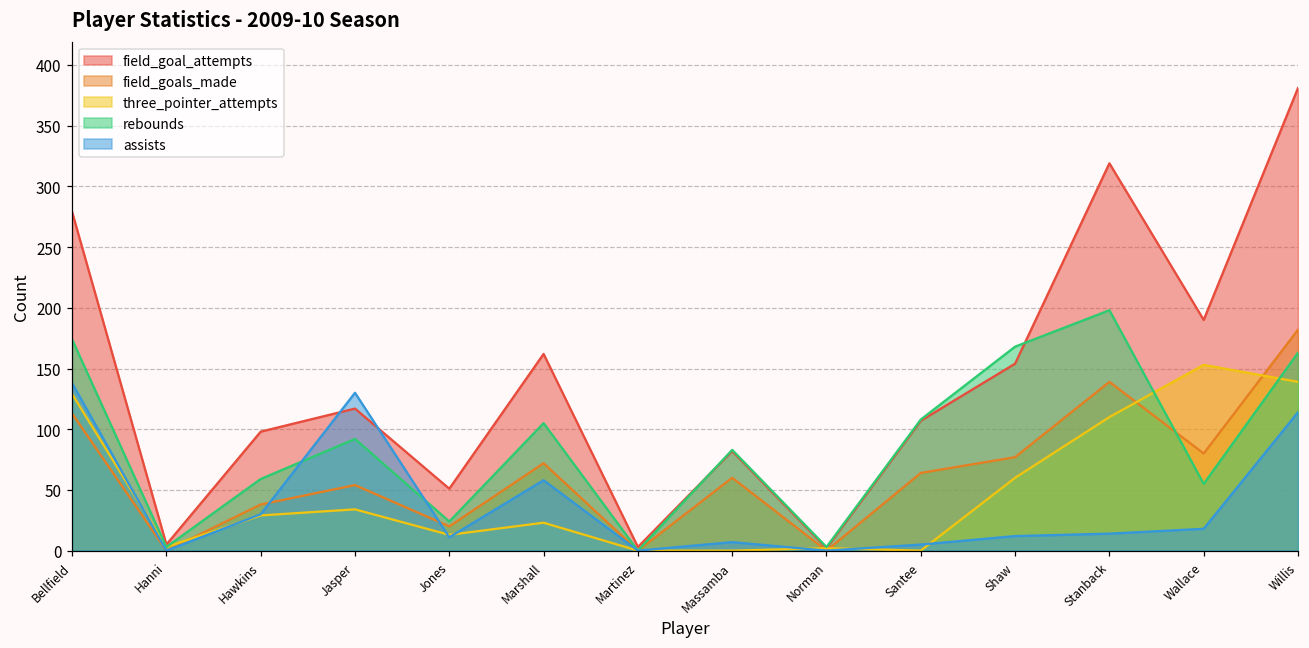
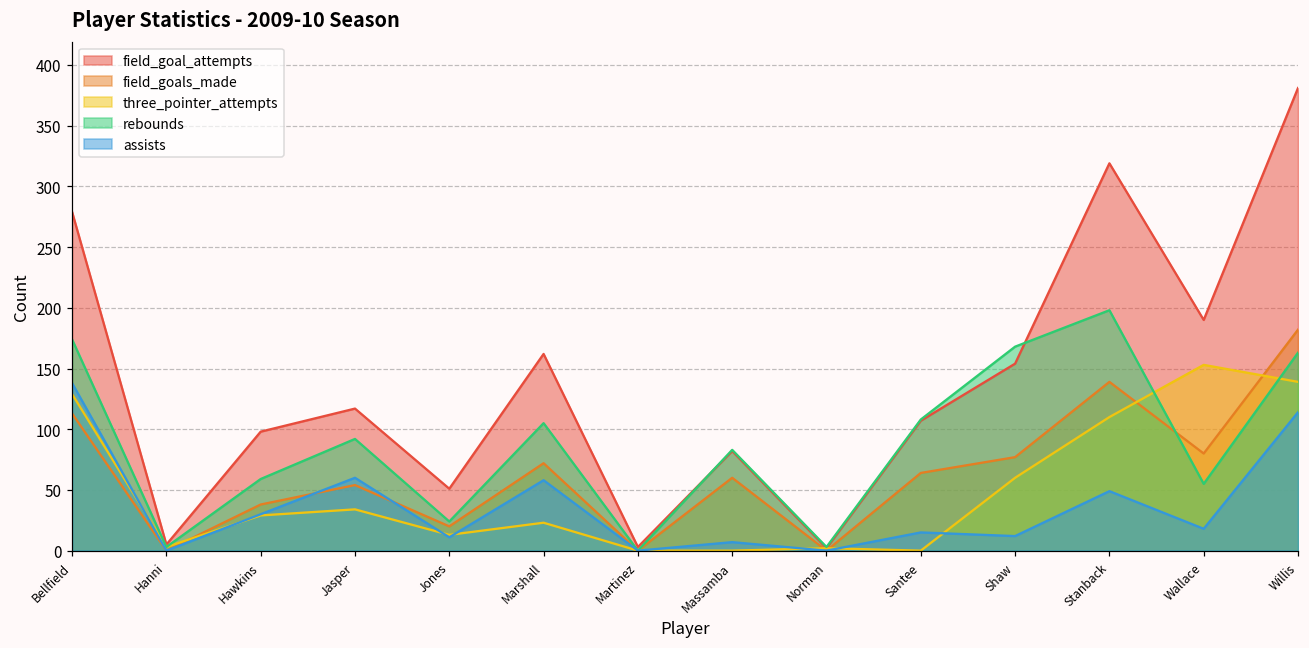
assists, Jasper: 130 -> 60
assists, Santee: 5 -> 15
assists, Stanback: 14 -> 49
